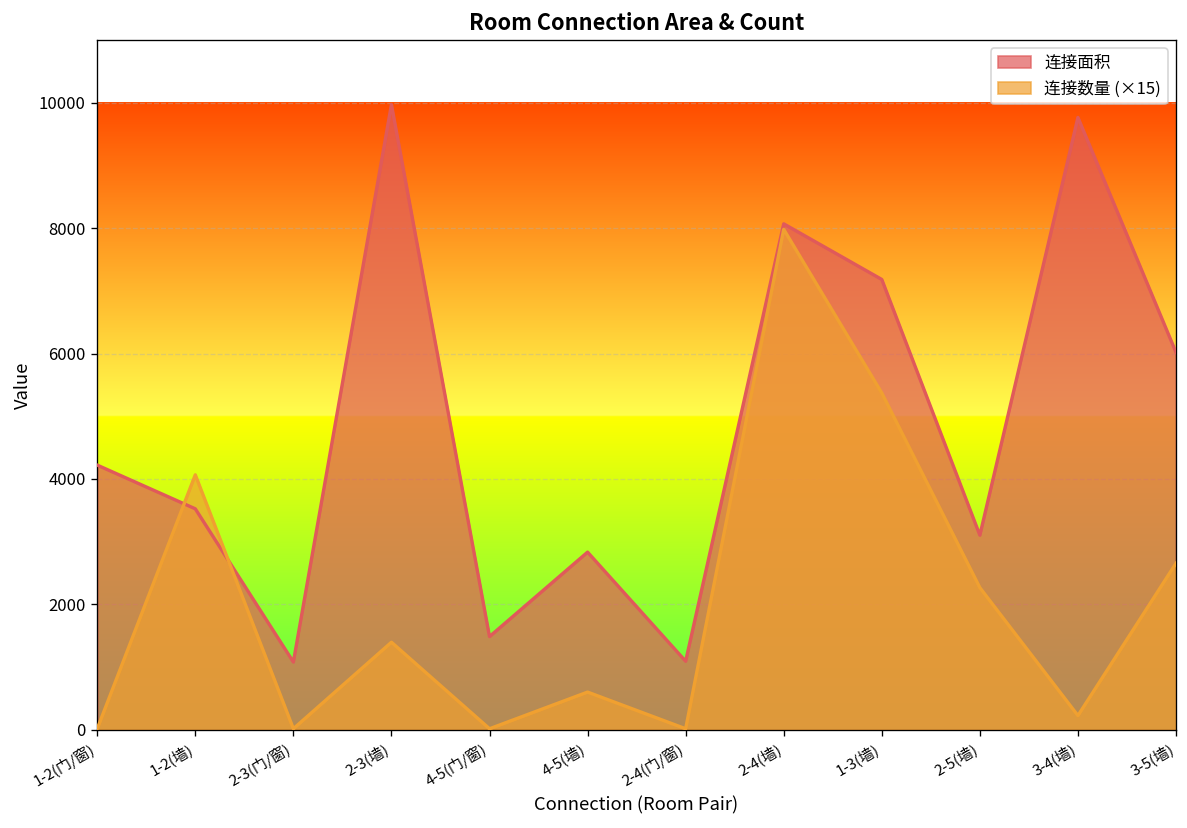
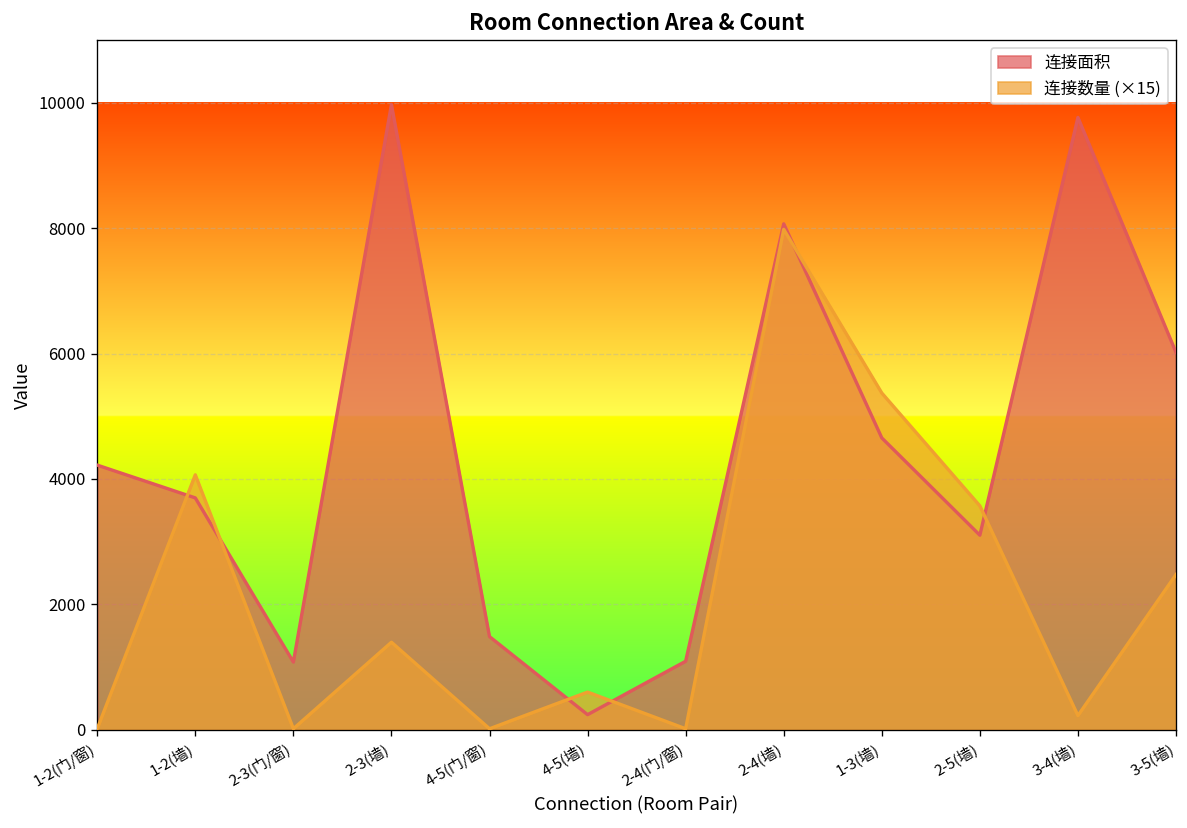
连接面积, 1-2(墙): 3500 -> 3700
连接面积, 4-5(墙): 2800 -> 200
连接面积, 1-3(墙): 7200 -> 4700
连接数量 (×15), 2-5(墙): 2300 -> 3600
连接数量 (×15), 3-5(墙): 2700 -> 2500
